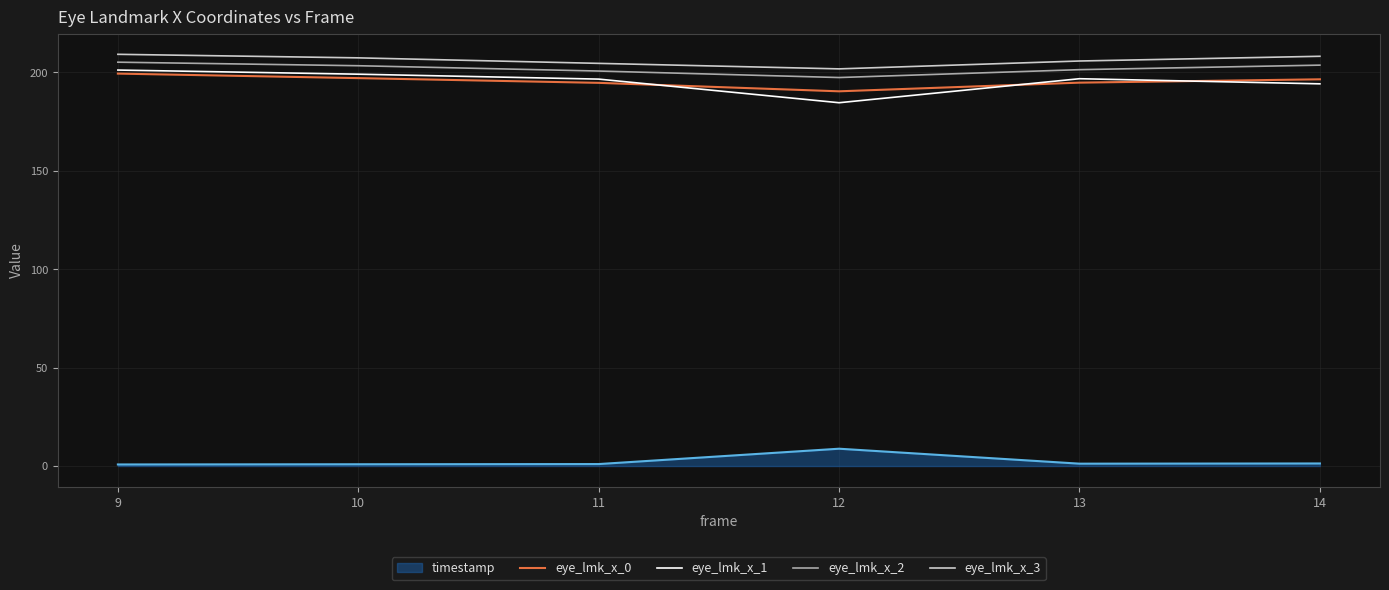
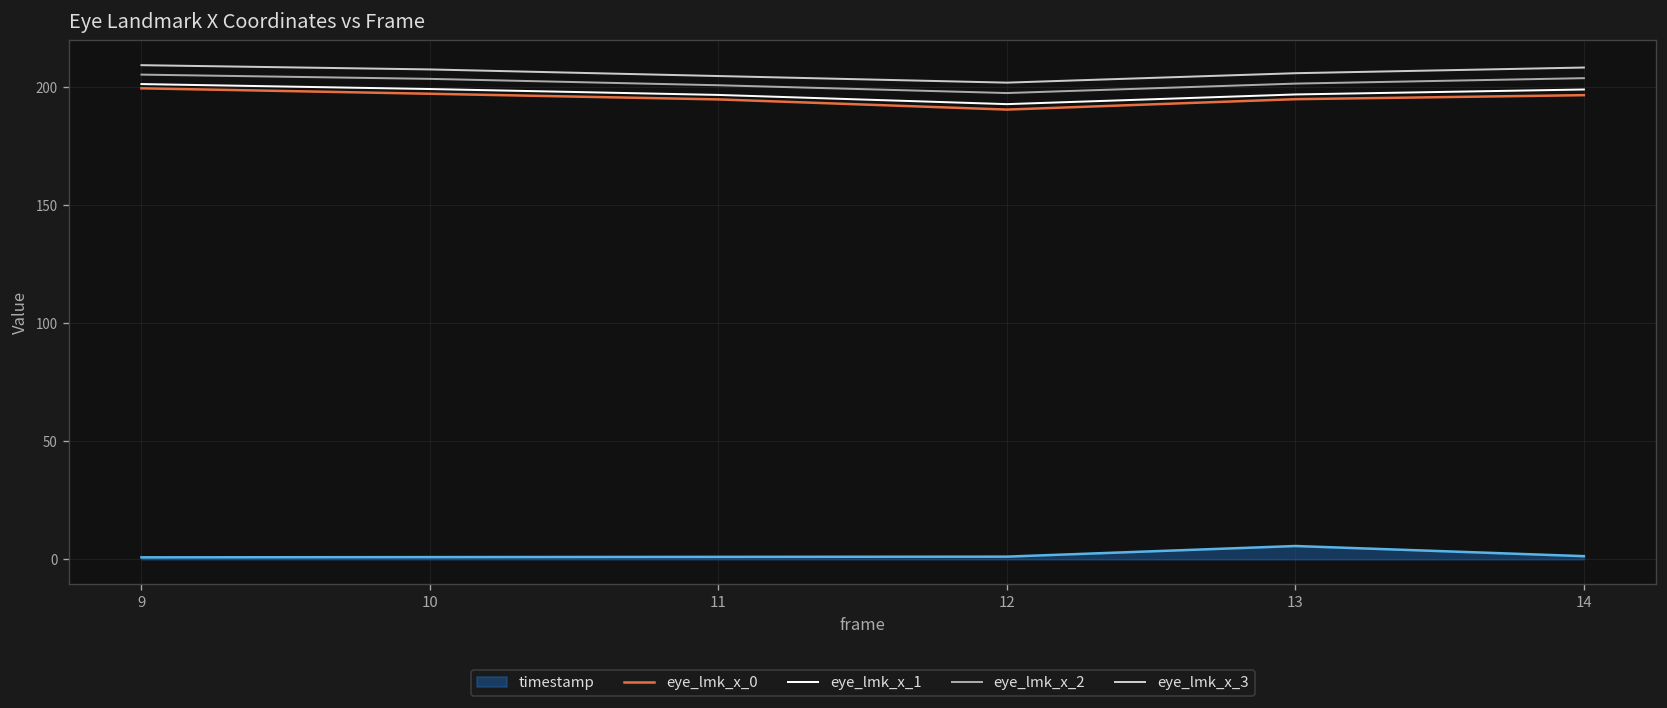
timestamp, 12: 9 -> 1
eye_lmk_x_1, 12: 185 -> 193
timestamp, 13: 1 -> 6
eye_lmk_x_1, 14: 194 -> 199
